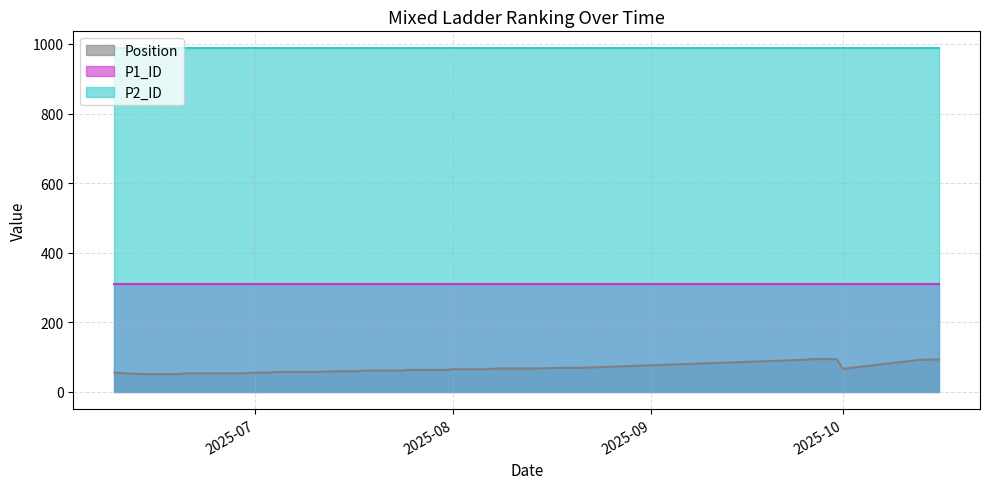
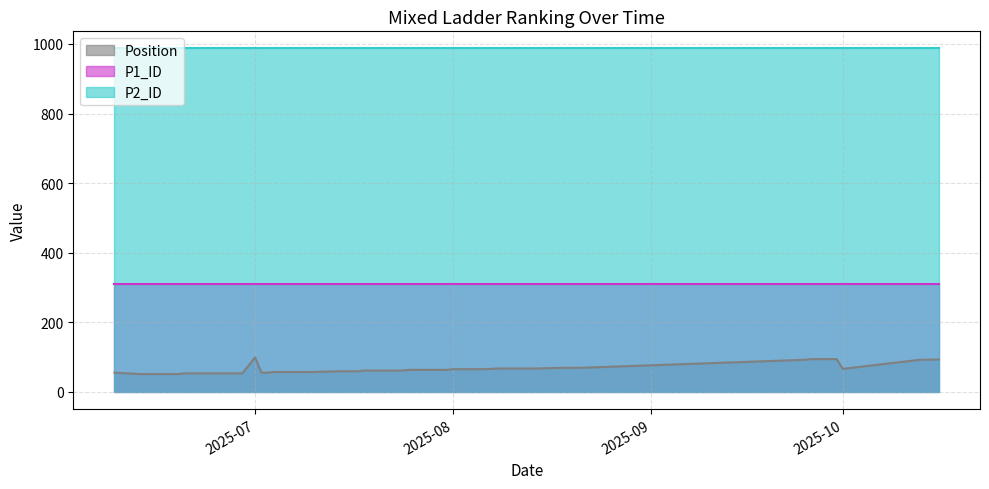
Position, 2025-07: 60 -> 100
